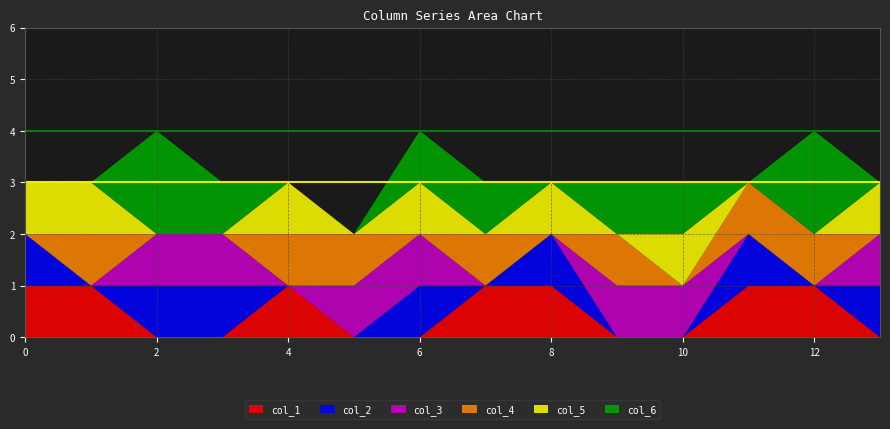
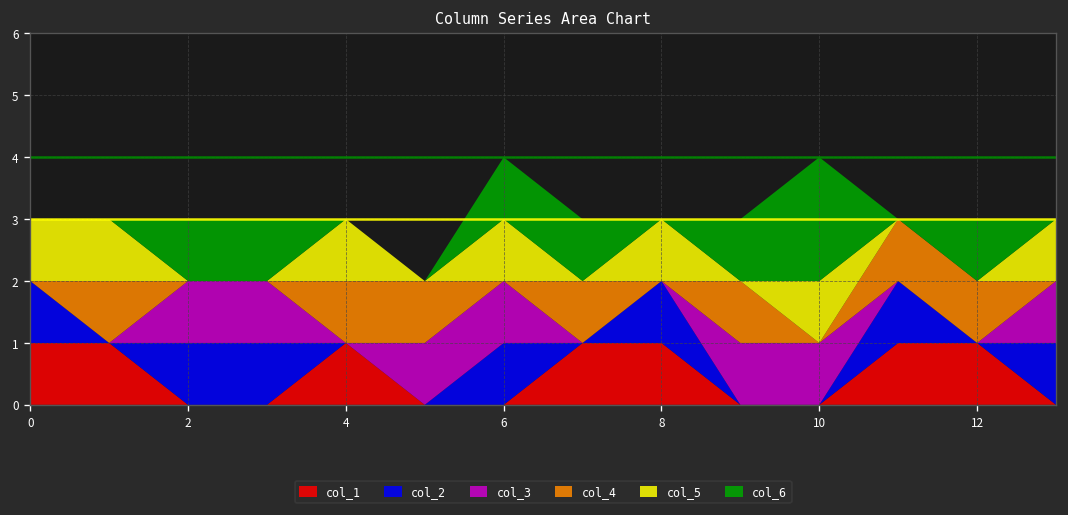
col_6, 2: 2 -> 1
col_6, 10: 1 -> 2
col_6, 12: 2 -> 1
